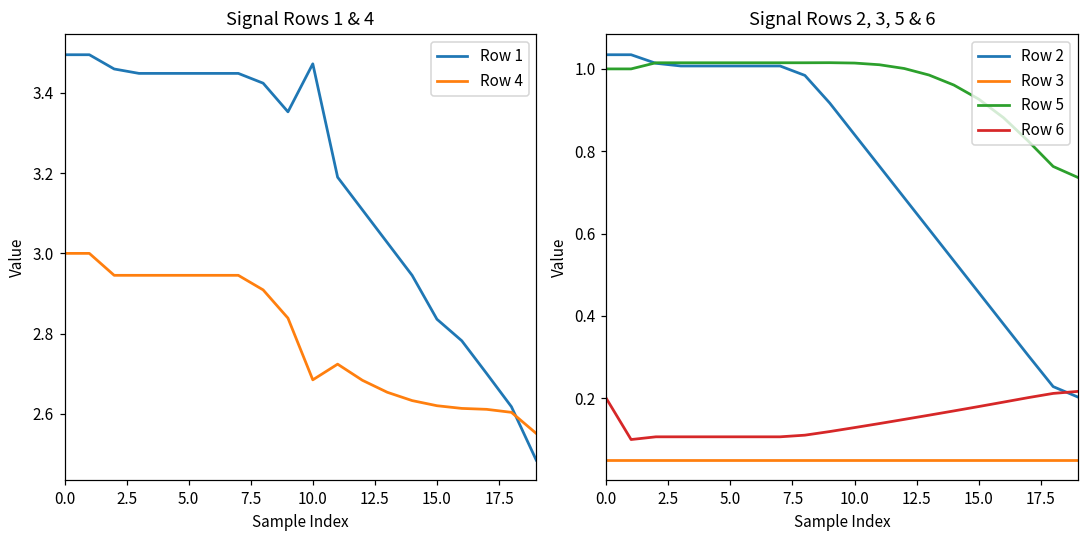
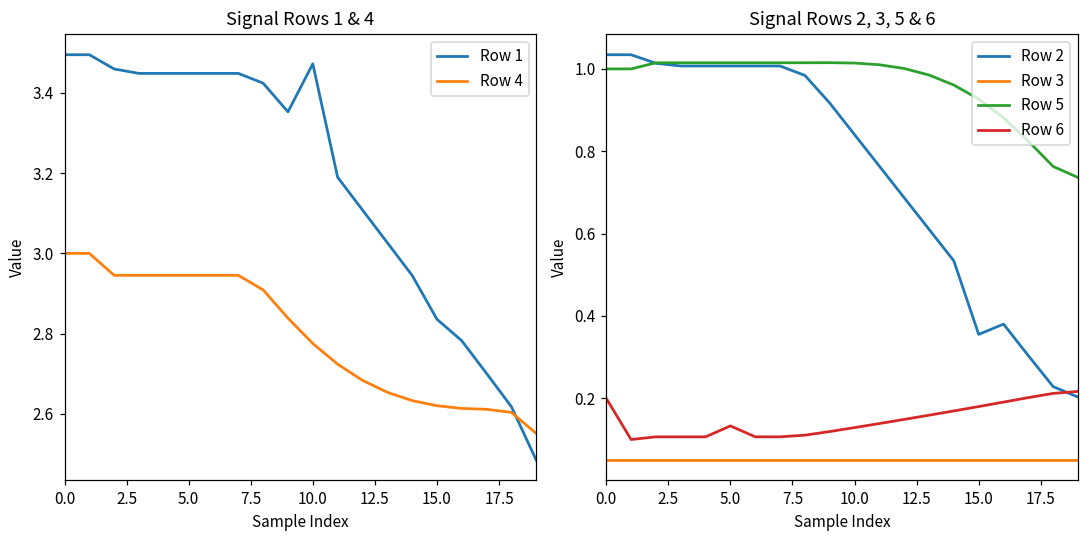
Signal Rows 1 & 4, Row 4, 10.0: 2.68 -> 2.78
Signal Rows 2, 3, 5 & 6, Row 6, 5.0: 0.11 -> 0.13
Signal Rows 2, 3, 5 & 6, Row 2, 15.0: 0.46 -> 0.36
